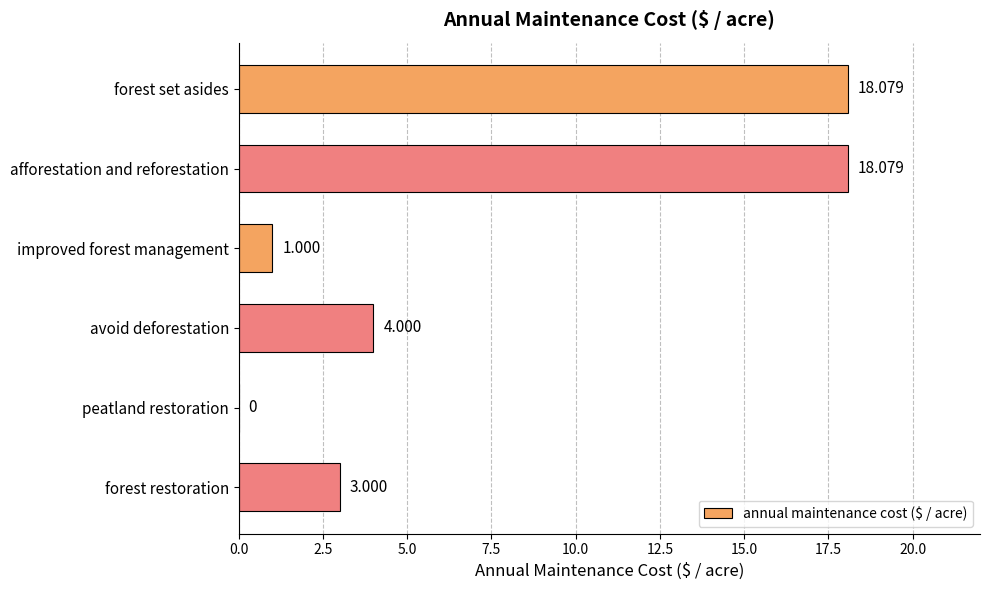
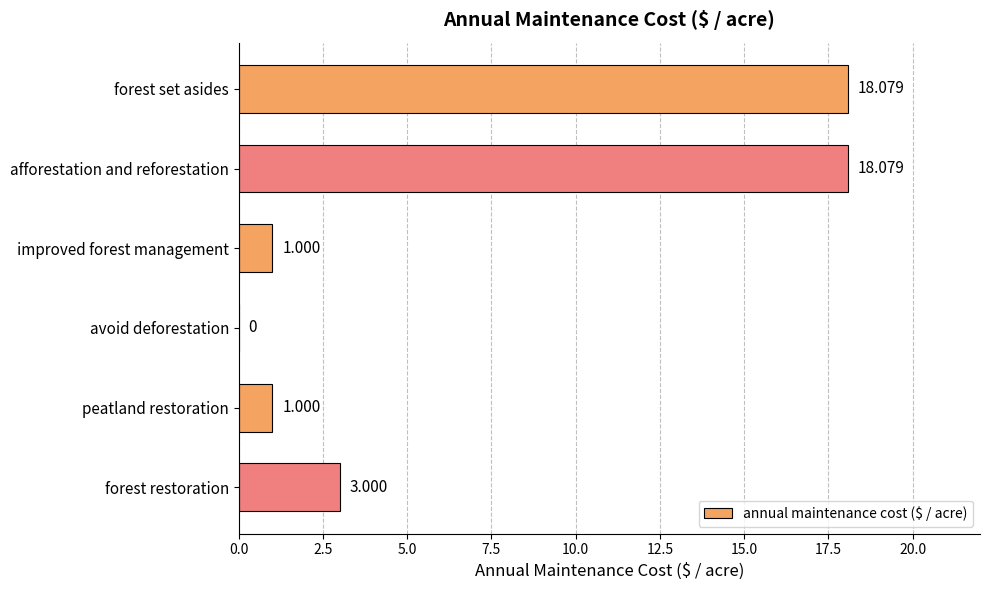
avoid deforestation: 4.000 -> 0
peatland restoration: 0 -> 1.000
